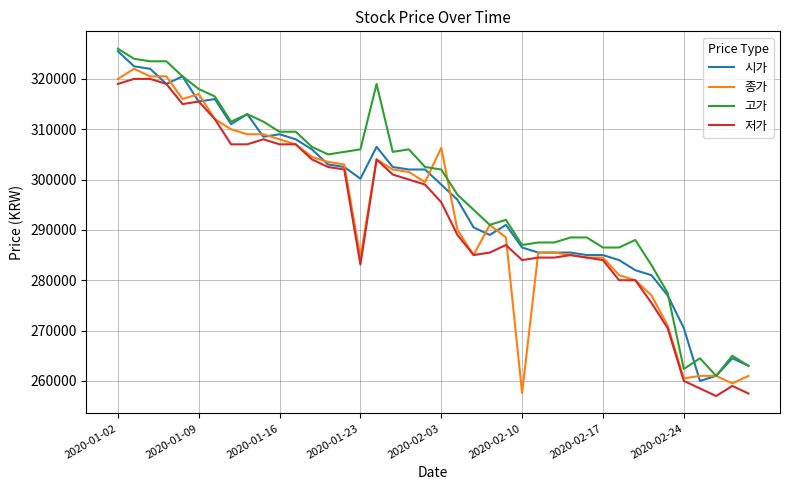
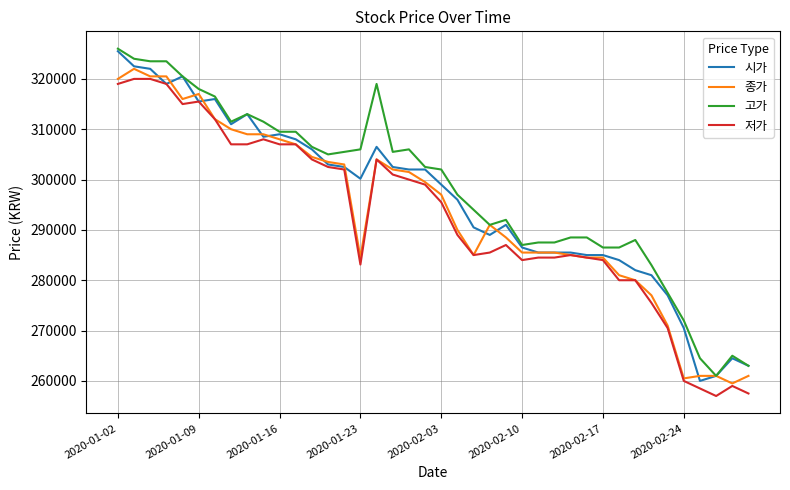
종가, 2020-02-03: 306000 -> 297000
종가, 2020-02-10: 258000 -> 286000
고가, 2020-02-24: 262000 -> 272000
